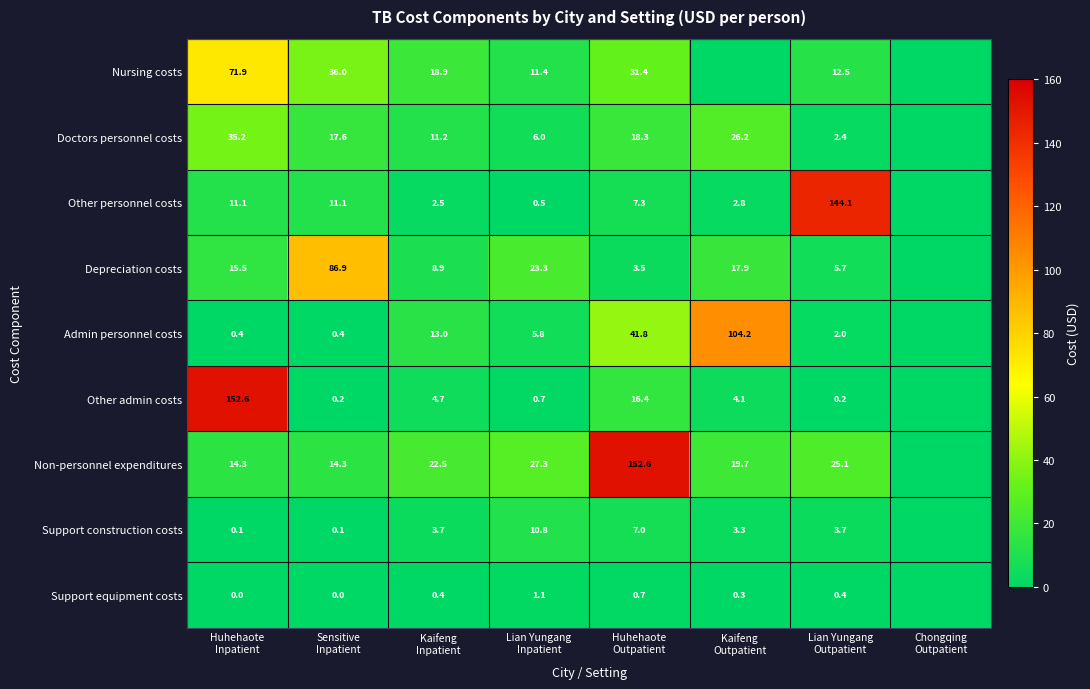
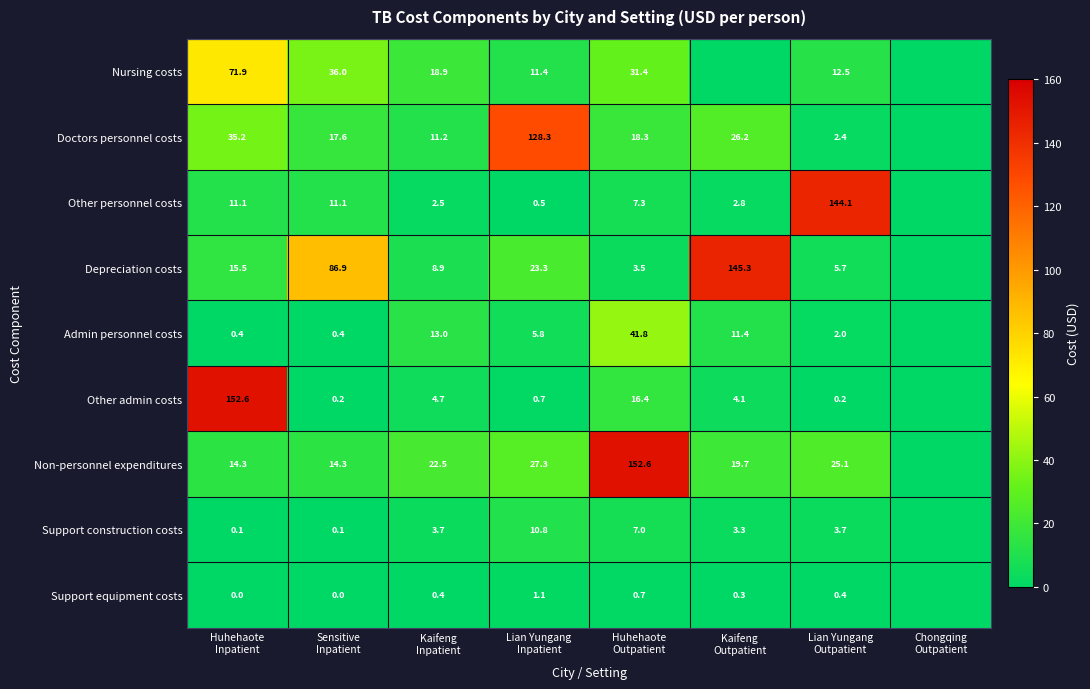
Doctors personnel costs, Lian Yungang Inpatient: 6.0 -> 128.3
Depreciation costs, Kaifeng Outpatient: 17.9 -> 145.3
Admin personnel costs, Kaifeng Outpatient: 104.2 -> 11.4
